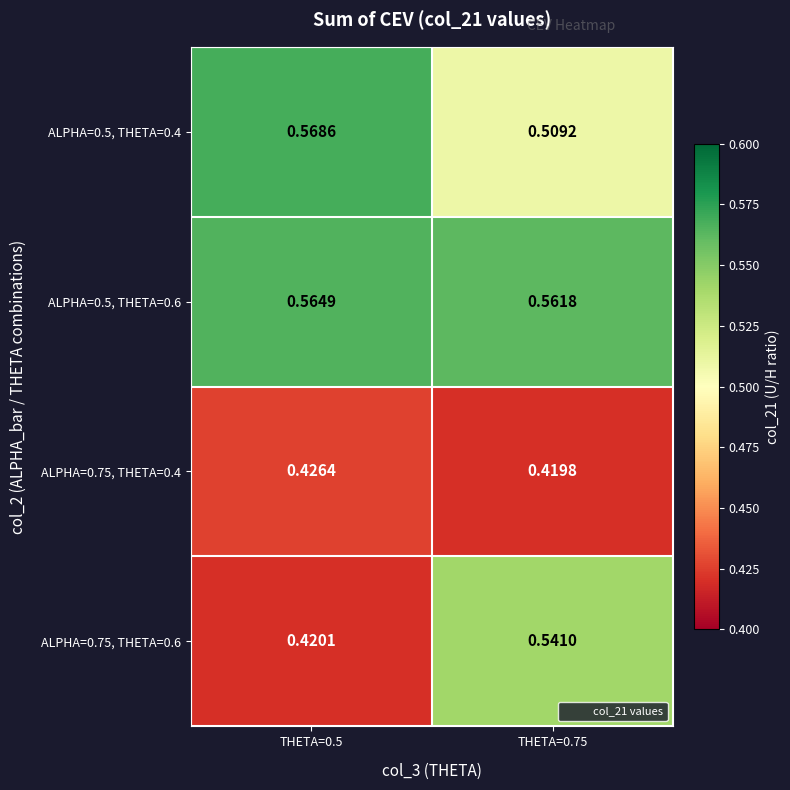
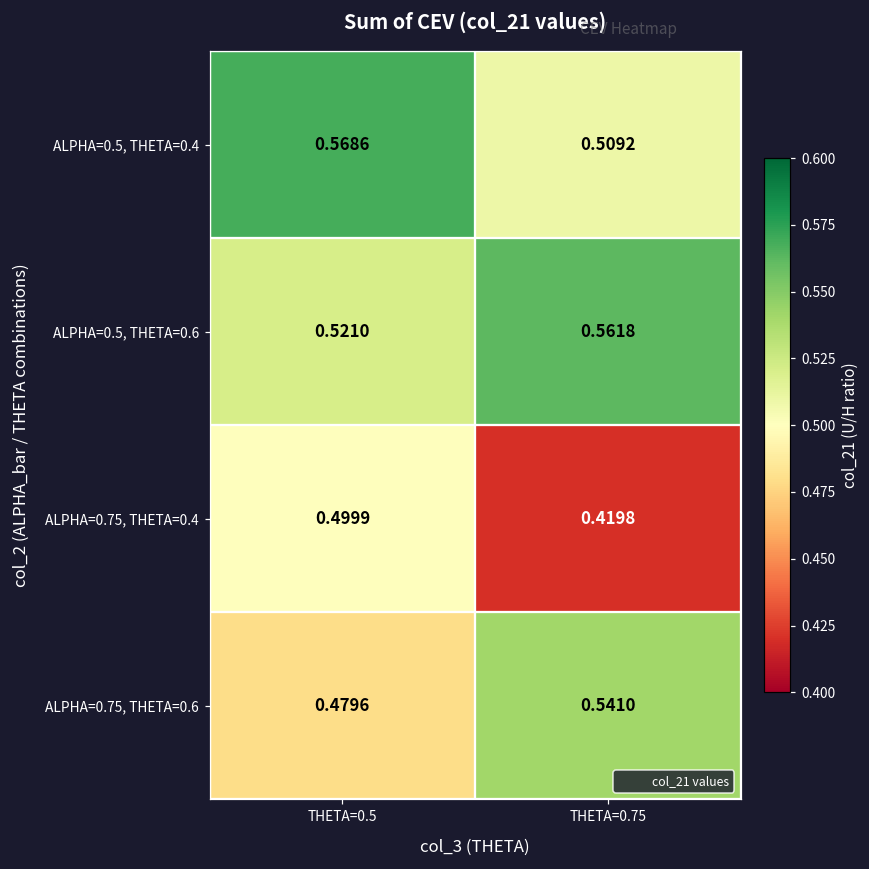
ALPHA=0.5, THETA=0.6, THETA=0.5: 0.5649 -> 0.5210
ALPHA=0.75, THETA=0.4, THETA=0.5: 0.4264 -> 0.4999
ALPHA=0.75, THETA=0.6, THETA=0.5: 0.4201 -> 0.4796
